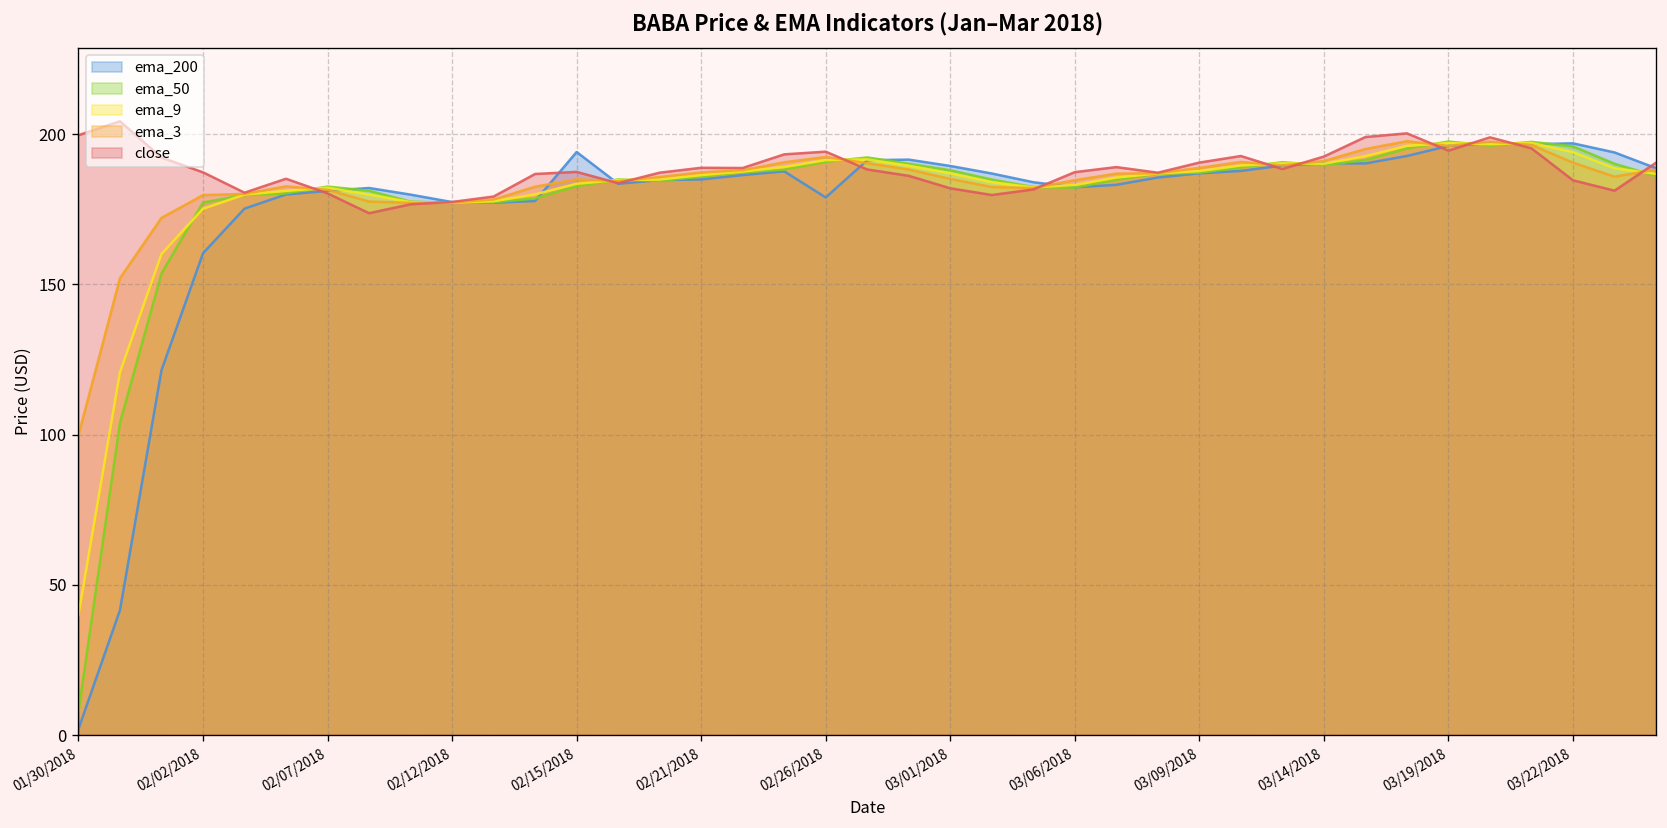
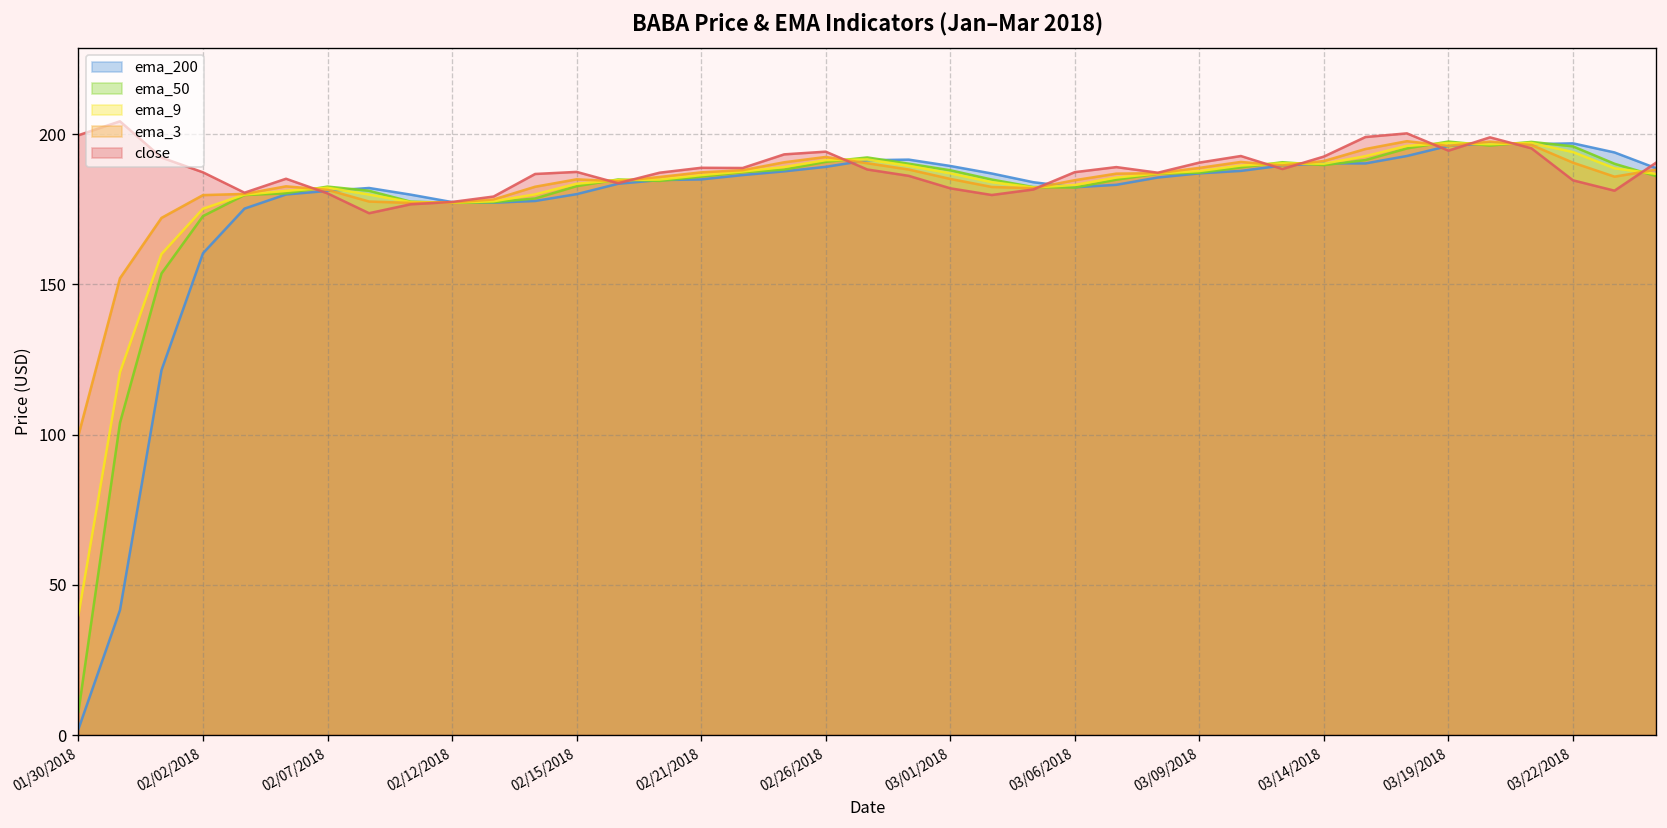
ema_50, 02/02/2018: 177 -> 173
ema_200, 02/15/2018: 194 -> 180
ema_200, 02/26/2018: 179 -> 189
